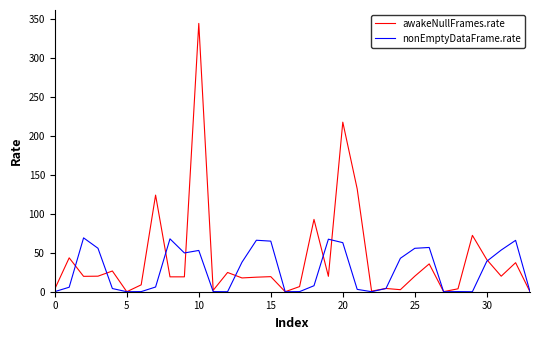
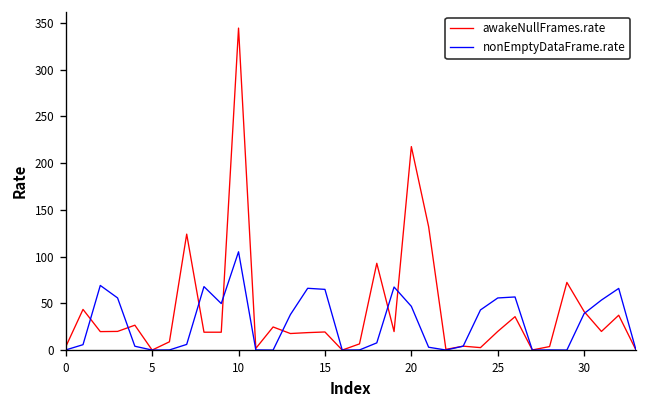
nonEmptyDataFrame.rate, 10: 50 -> 110
nonEmptyDataFrame.rate, 20: 60 -> 50
